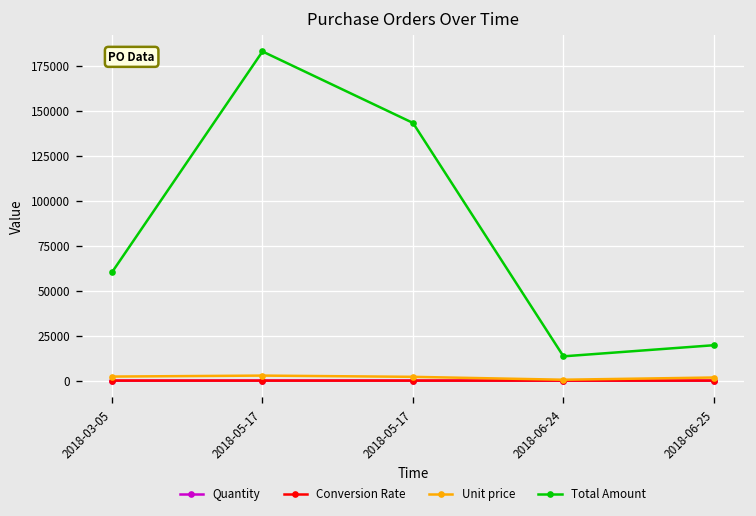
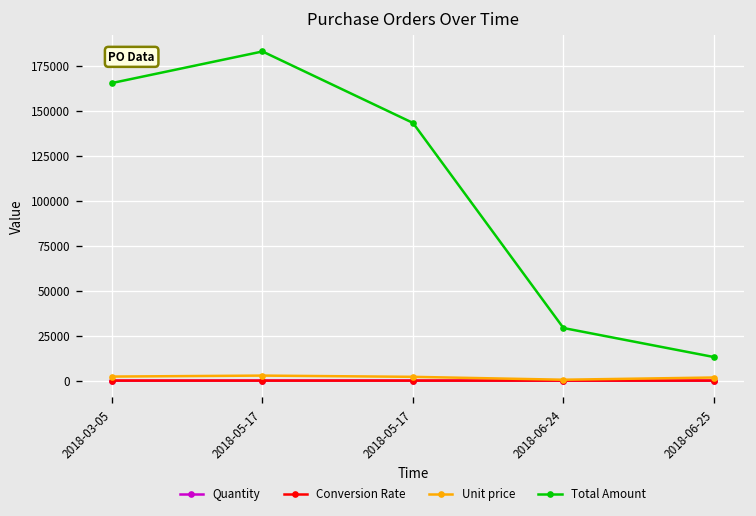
Total Amount, 2018-03-05: 60000 -> 165000
Total Amount, 2018-06-24: 14000 -> 29000
Total Amount, 2018-06-25: 20000 -> 13000
